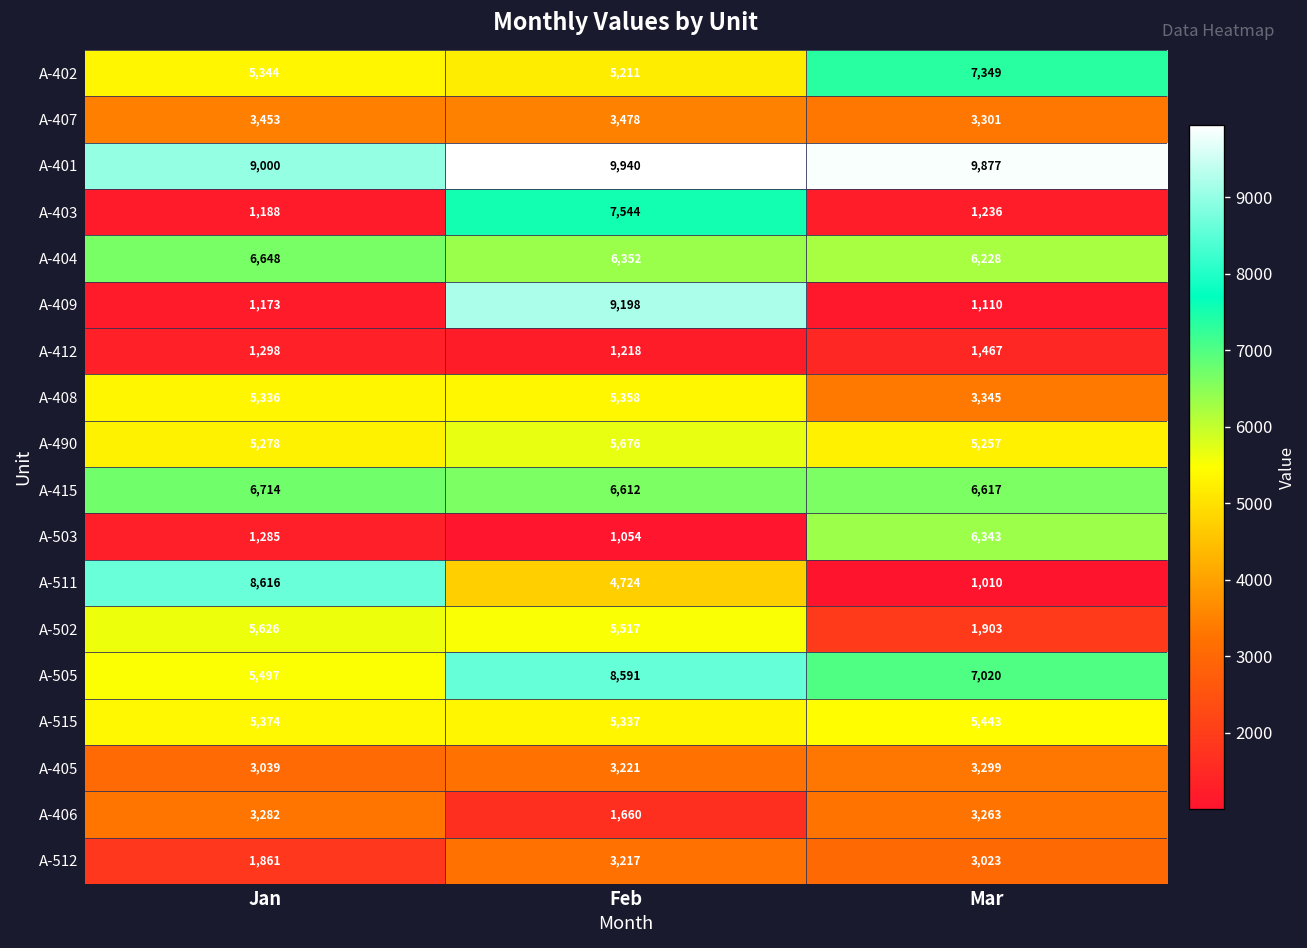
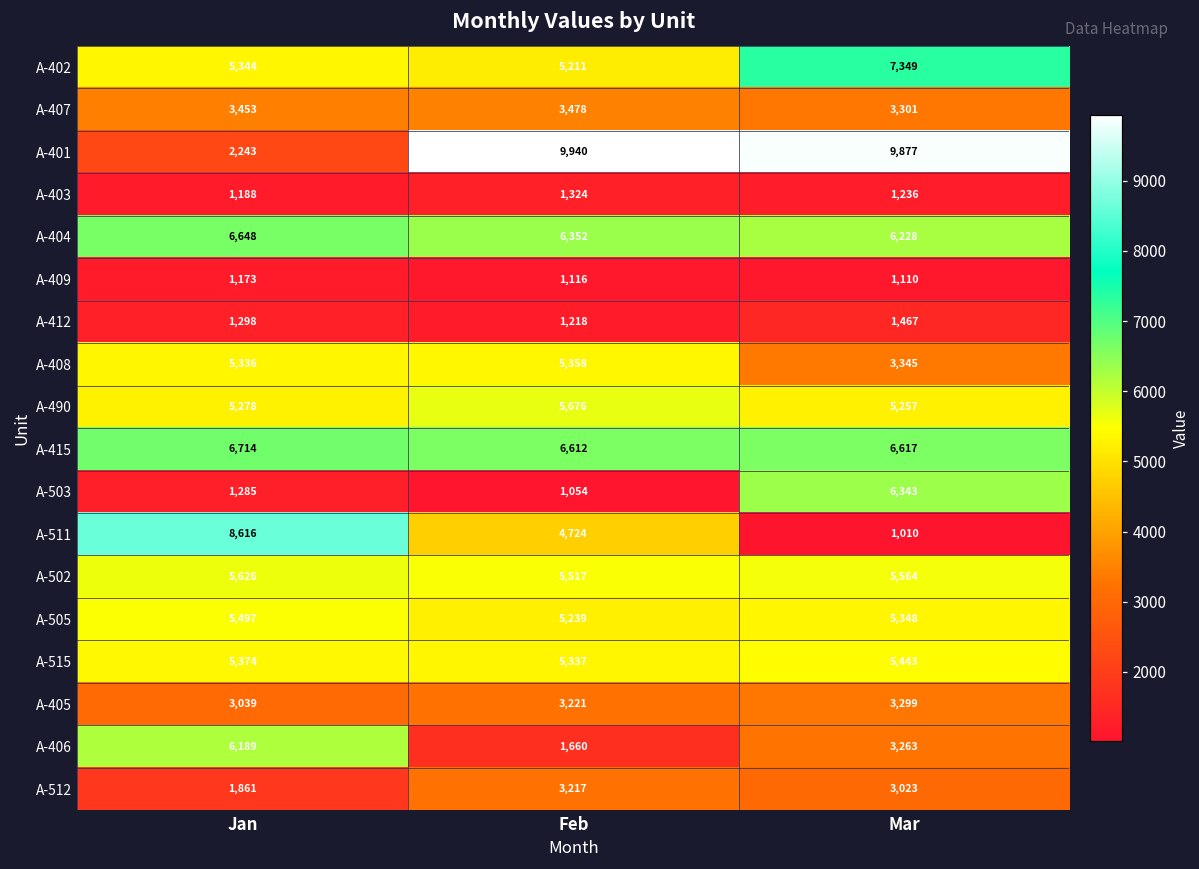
A-401, Jan: 9,000 -> 2,243
A-403, Feb: 7,544 -> 1,324
A-409, Feb: 9,198 -> 1,116
A-502, Mar: 1,903 -> 5,564
A-505, Feb: 8,591 -> 5,239
A-505, Mar: 7,020 -> 5,348
A-406, Jan: 3,282 -> 6,189
